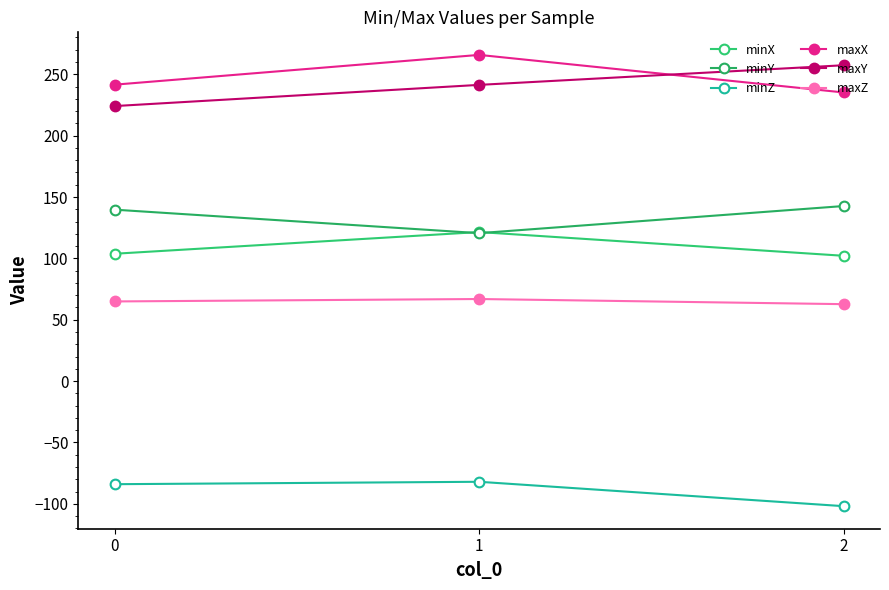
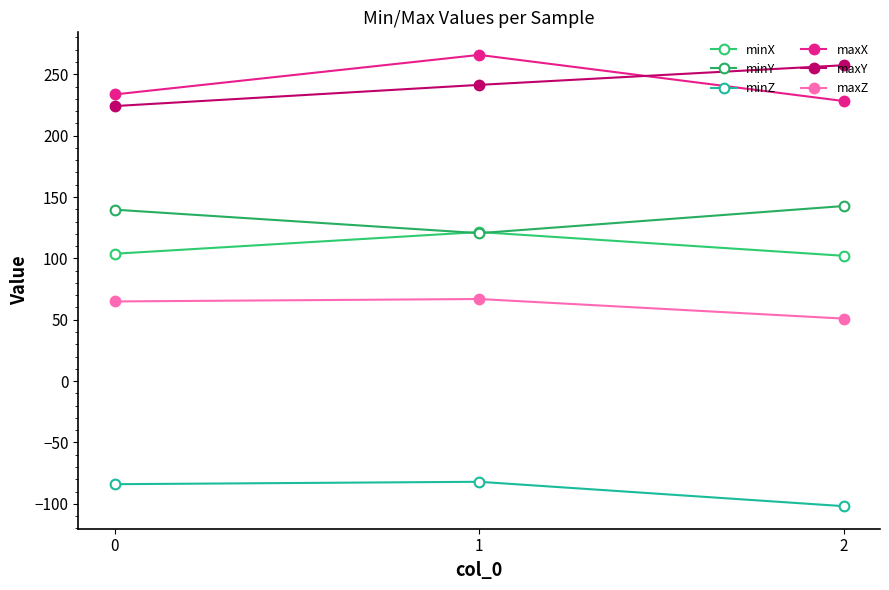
maxX, 0: 242 -> 234
maxX, 2: 235 -> 228
maxZ, 2: 63 -> 51
